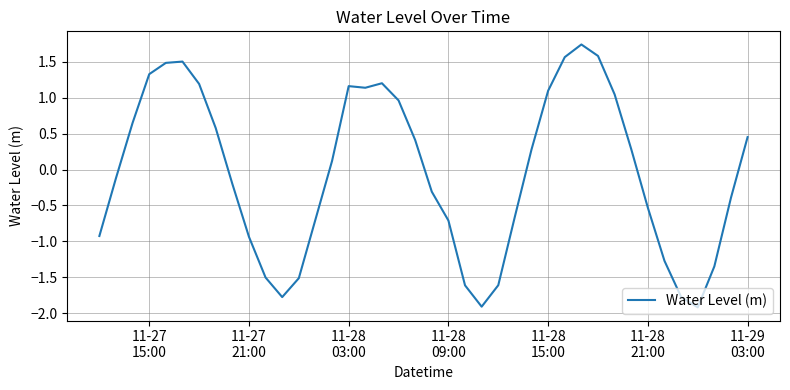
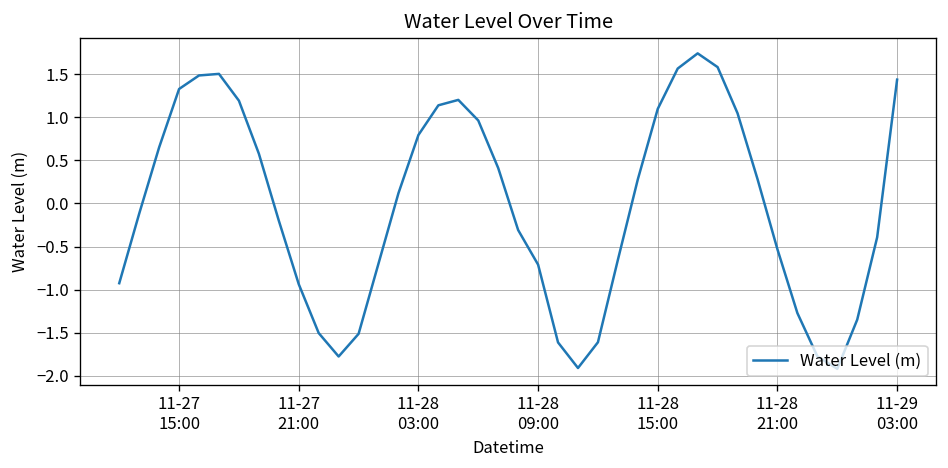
11-28 03:00: 1.2 -> 0.8
11-29 03:00: 0.5 -> 1.4
